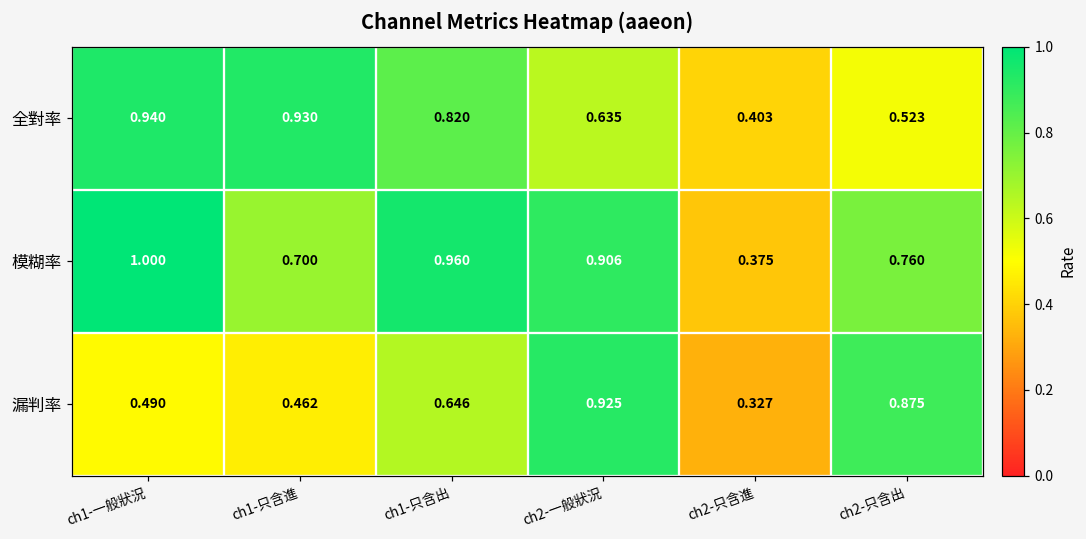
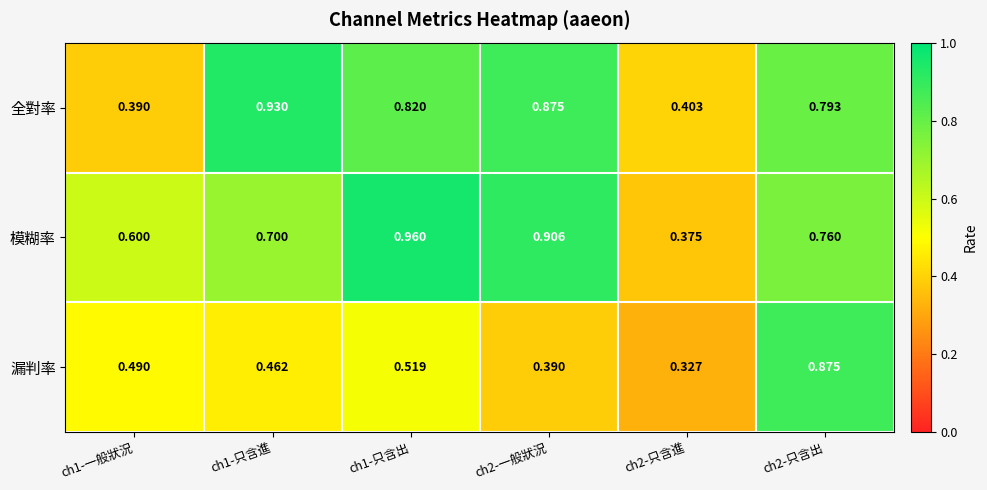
全對率, ch1-一般狀況: 0.940 -> 0.390
全對率, ch2-一般狀況: 0.635 -> 0.875
全對率, ch2-只含出: 0.523 -> 0.793
模糊率, ch1-一般狀況: 1.000 -> 0.600
漏判率, ch1-只含出: 0.646 -> 0.519
漏判率, ch2-一般狀況: 0.925 -> 0.390
